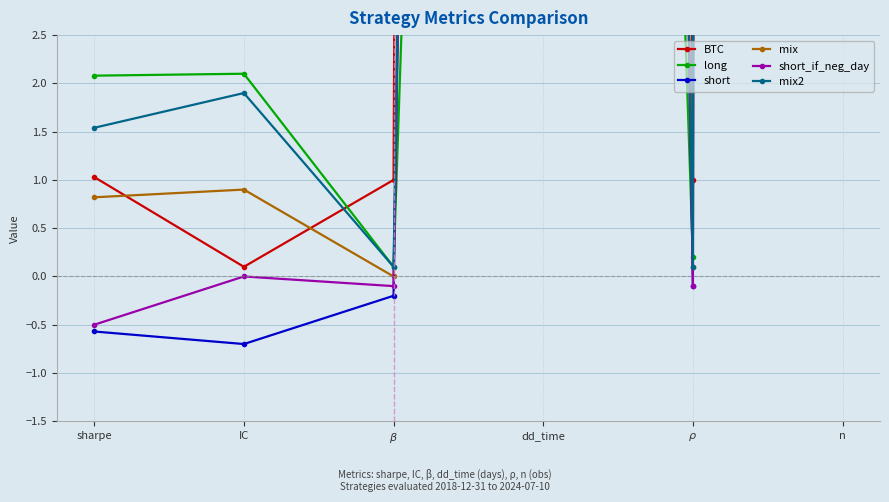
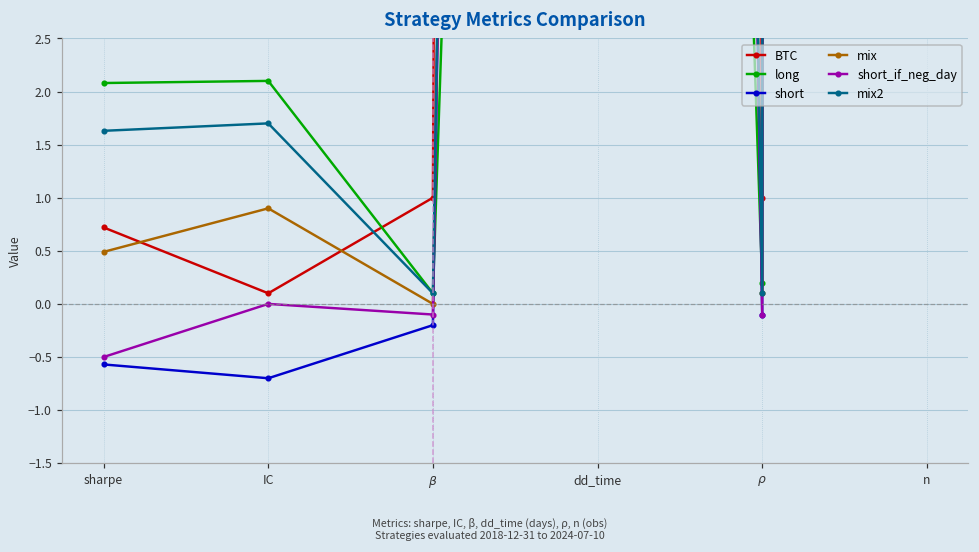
BTC, sharpe: 1.0 -> 0.7
mix, sharpe: 0.8 -> 0.5
mix2, sharpe: 1.5 -> 1.6
mix2, IC: 1.9 -> 1.7
